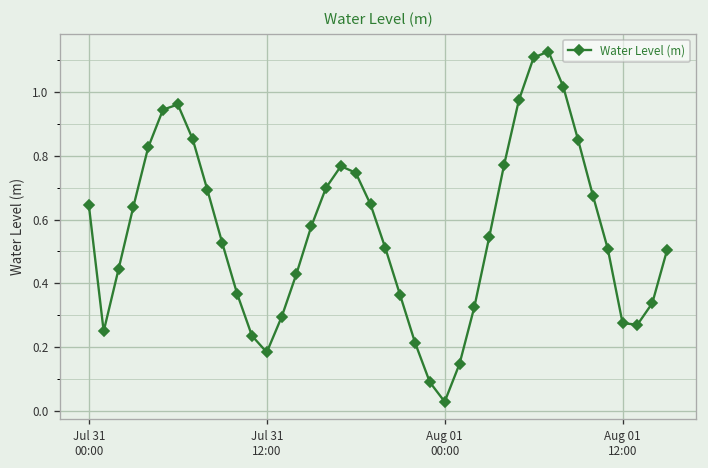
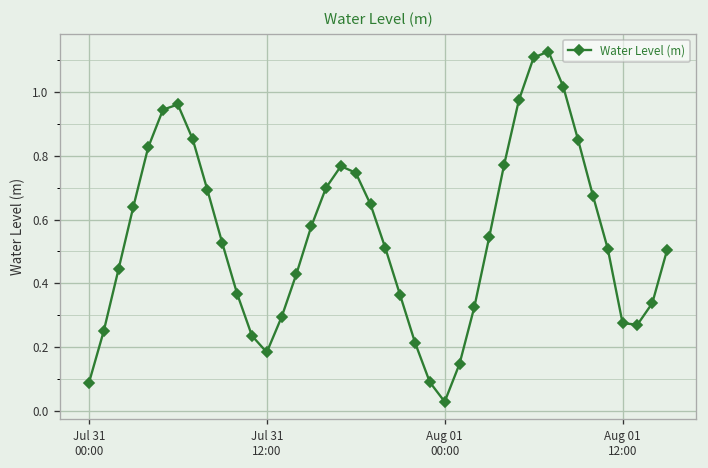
Jul 31 00:00: 0.64 -> 0.09
